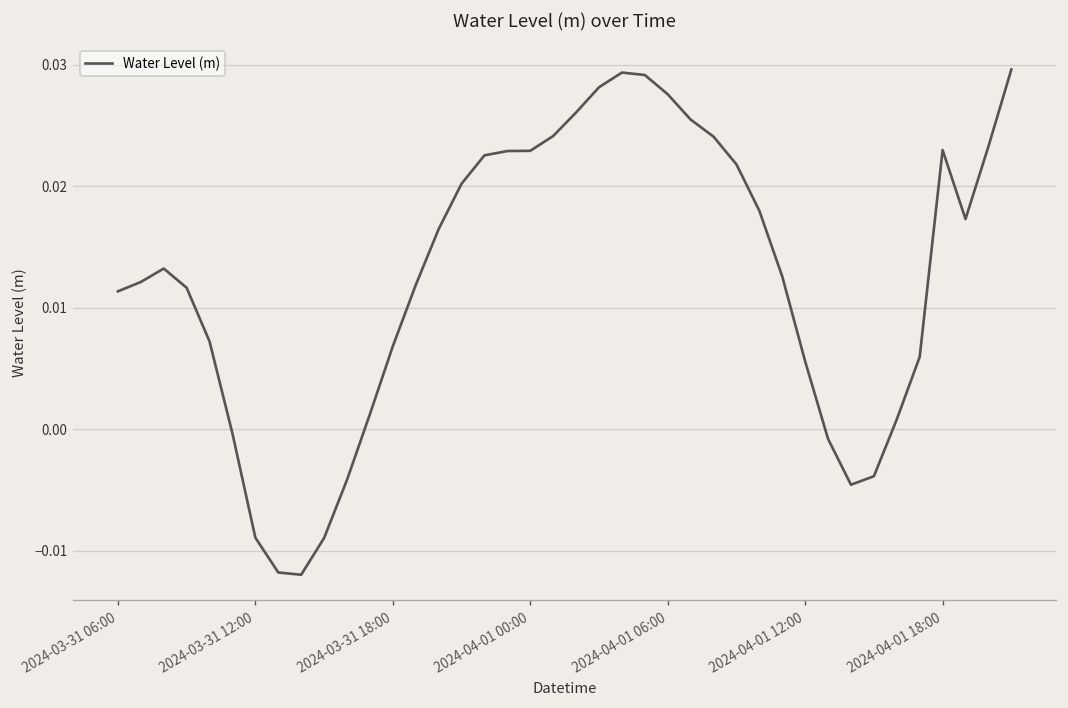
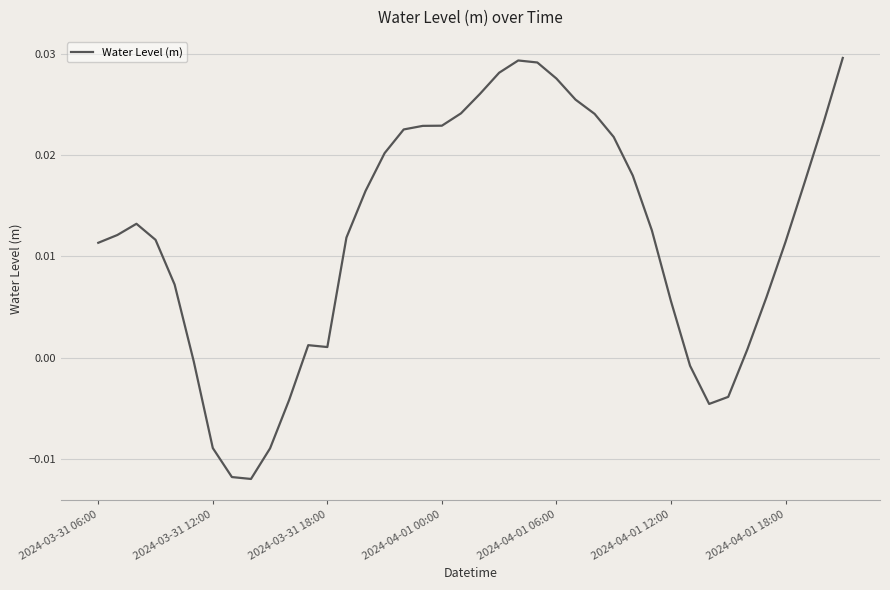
2024-03-31 18:00: 0.0068 -> 0.0010
2024-04-01 18:00: 0.0230 -> 0.0114
